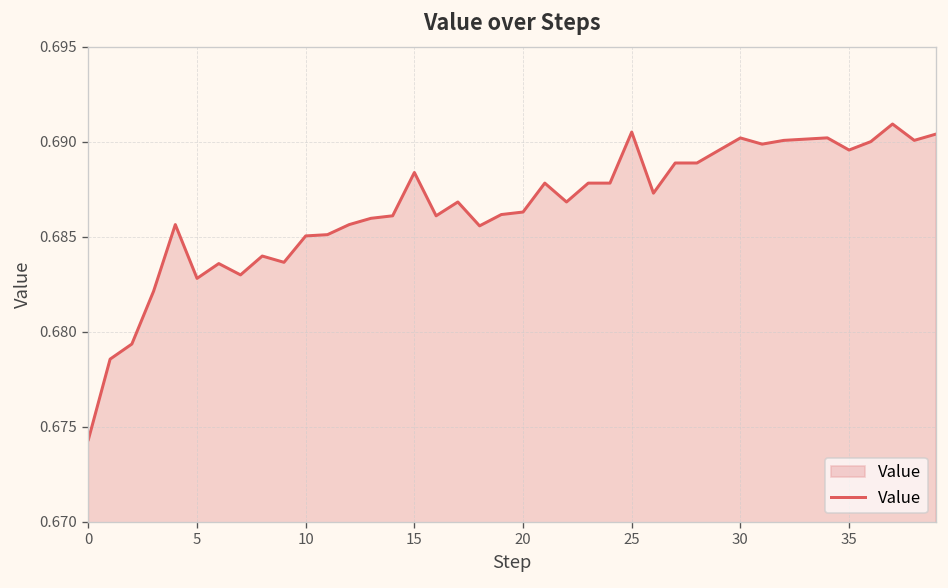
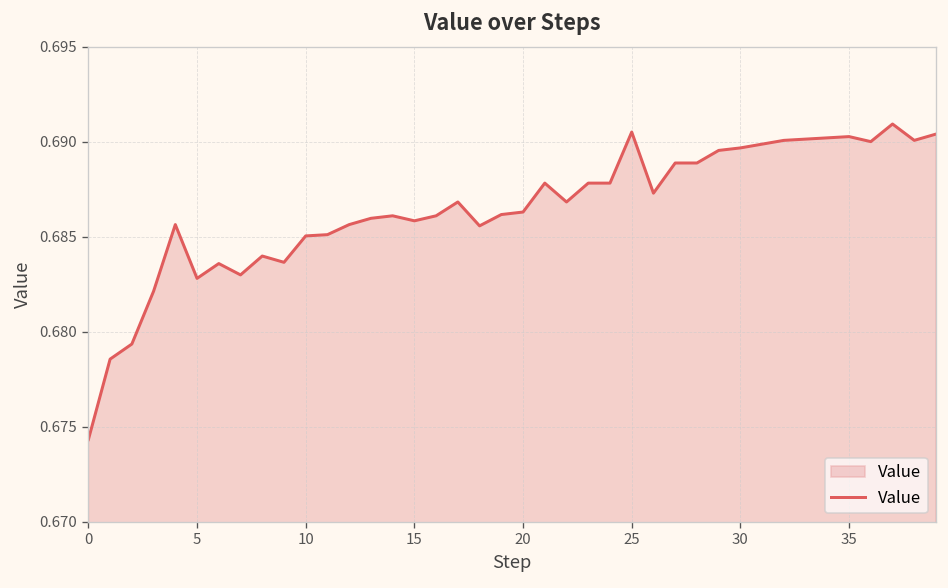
15: 0.6884 -> 0.6858
30: 0.6902 -> 0.6897
35: 0.6896 -> 0.6903
